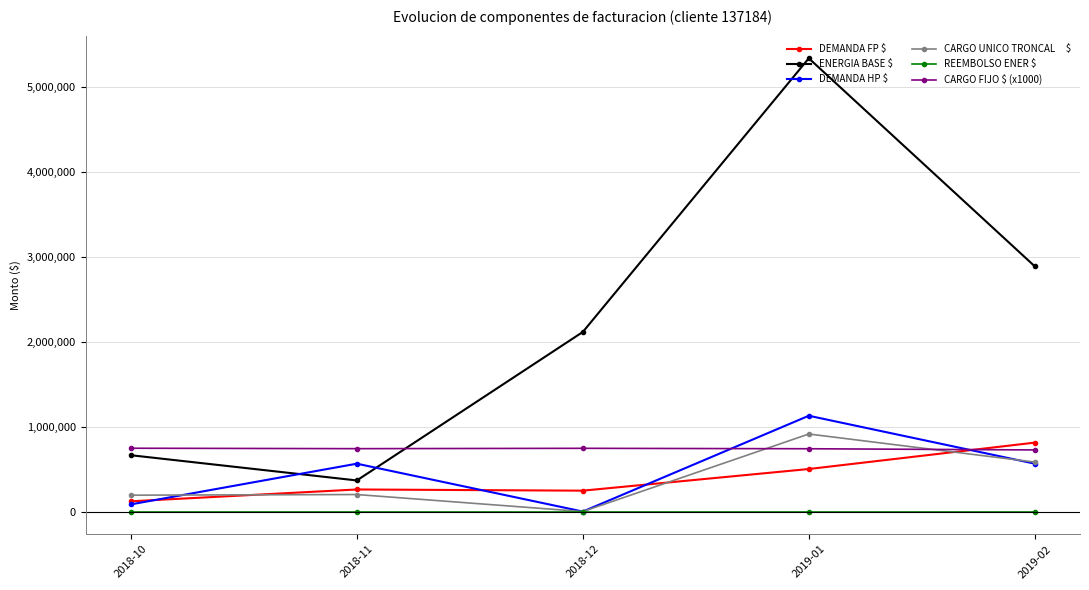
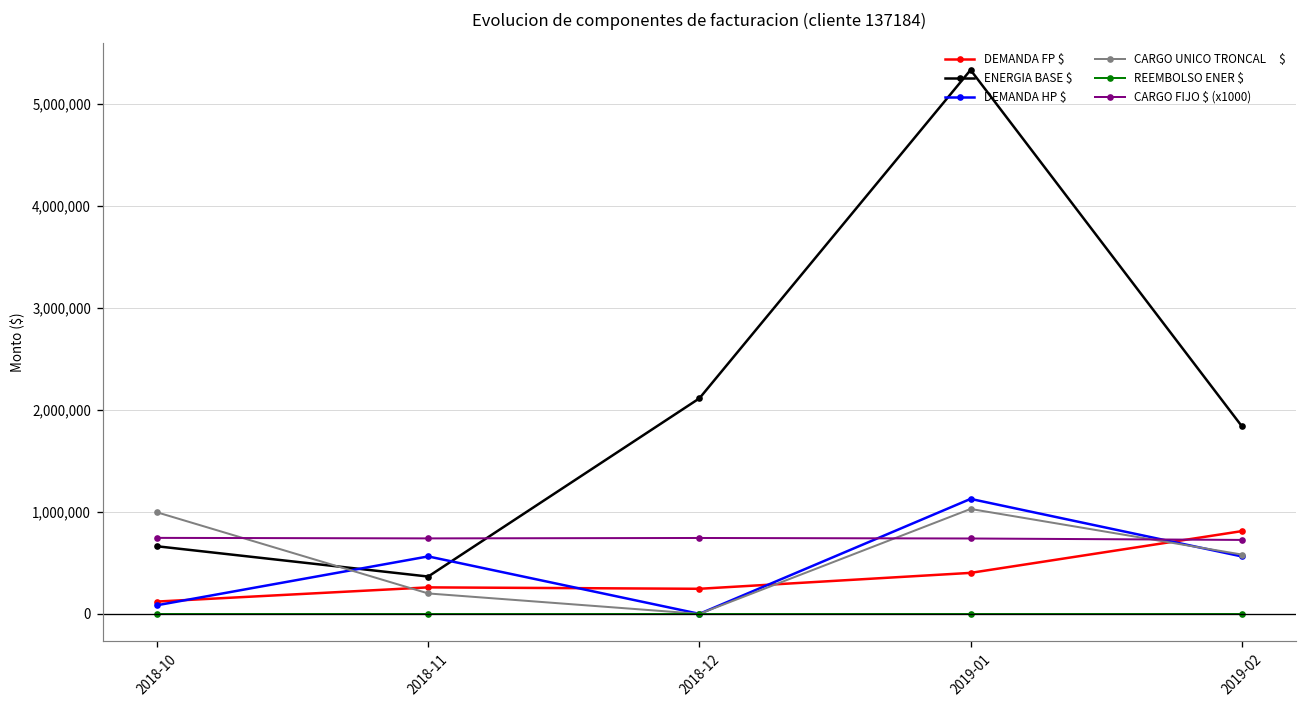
CARGO UNICO TRONCAL $, 2018-10: 200,000 -> 1,000,000
DEMANDA FP $, 2019-01: 500,000 -> 400,000
CARGO UNICO TRONCAL $, 2019-01: 900,000 -> 1,000,000
ENERGIA BASE $, 2019-02: 2,900,000 -> 1,800,000
